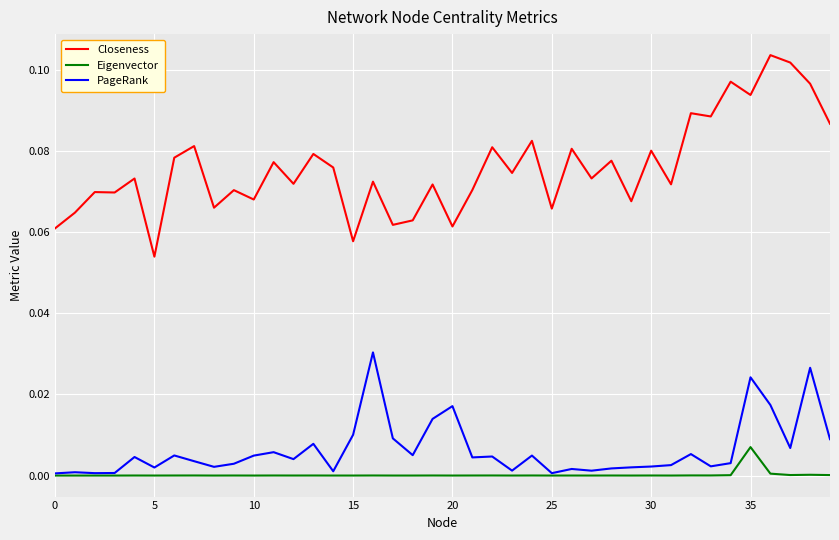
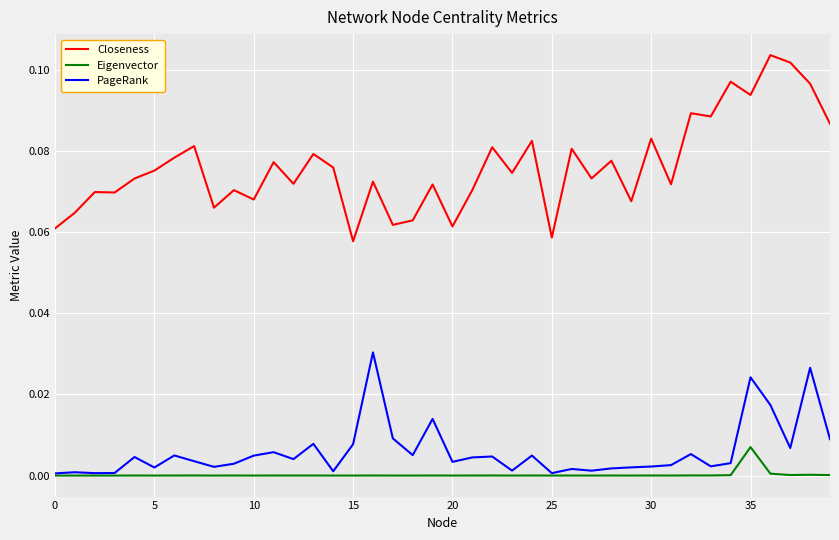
Closeness, 5: 0.054 -> 0.075
PageRank, 15: 0.010 -> 0.008
PageRank, 20: 0.017 -> 0.003
Closeness, 25: 0.066 -> 0.059
Closeness, 30: 0.080 -> 0.083
